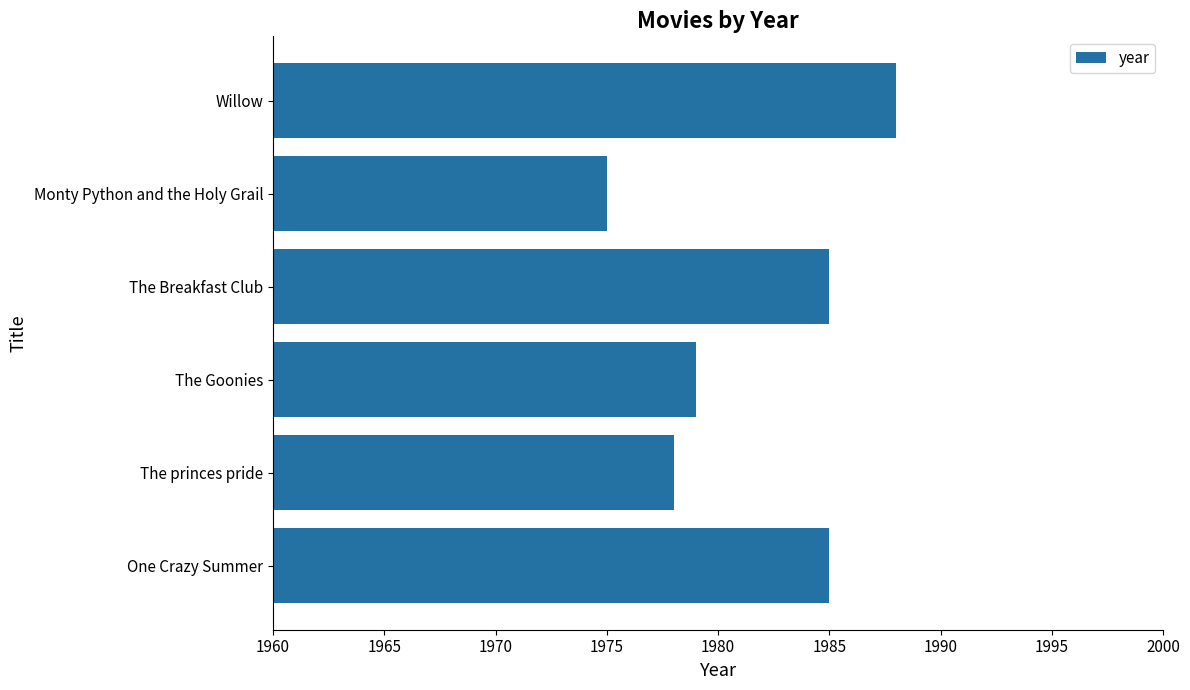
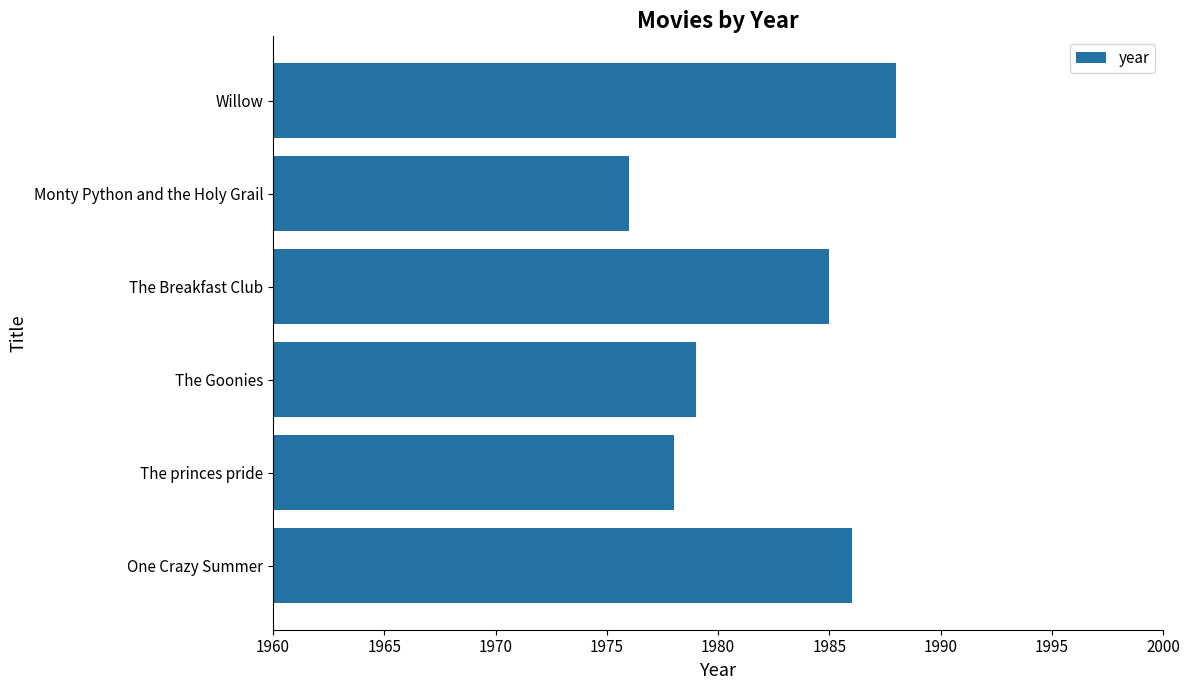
Monty Python and the Holy Grail: 1975 -> 1976
One Crazy Summer: 1985 -> 1986
